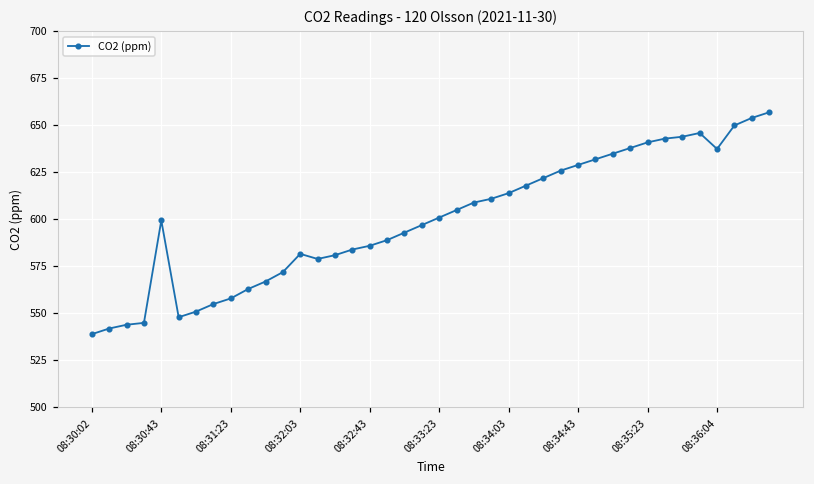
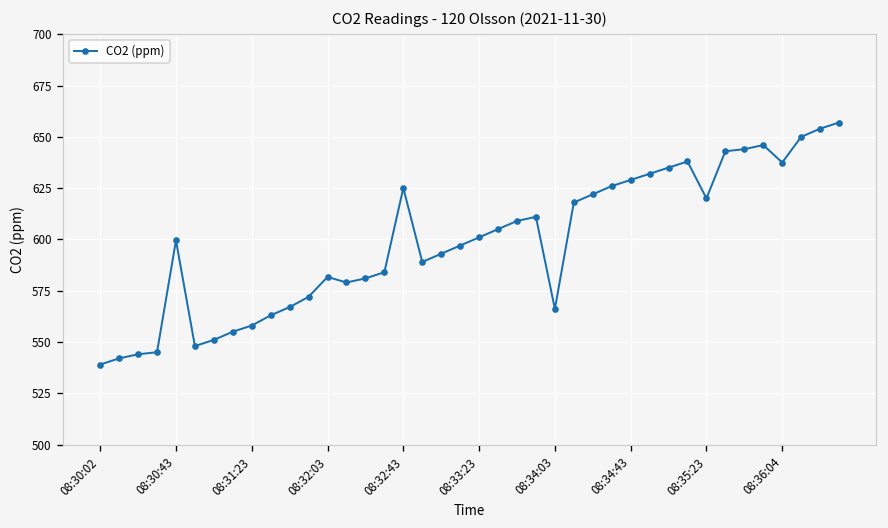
08:32:43: 586 -> 625
08:34:03: 614 -> 566
08:35:23: 641 -> 620
